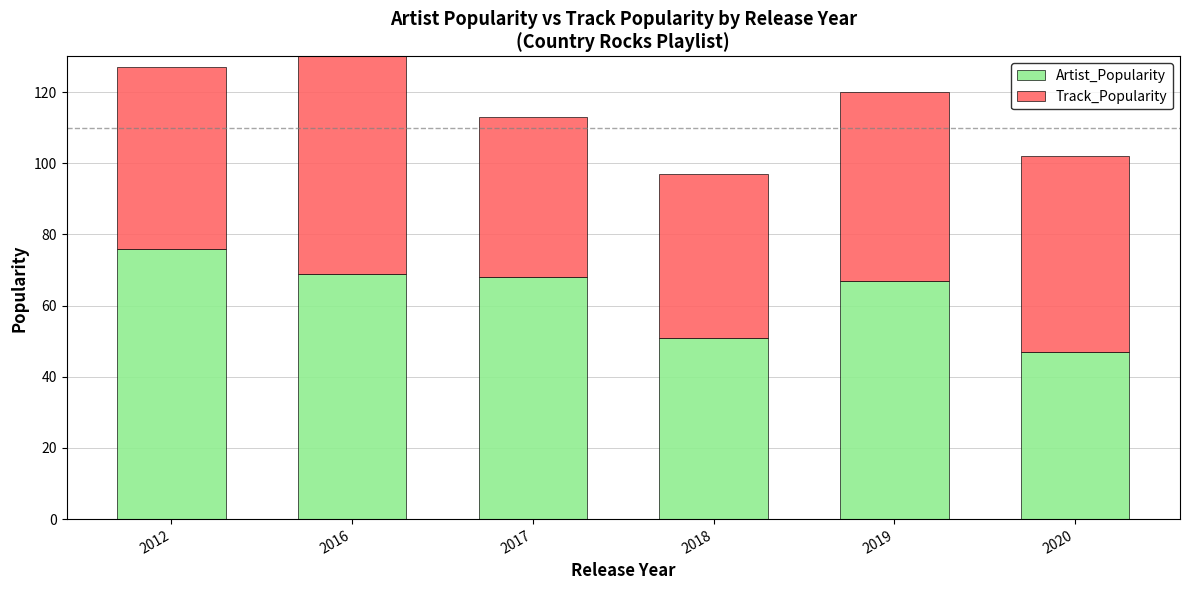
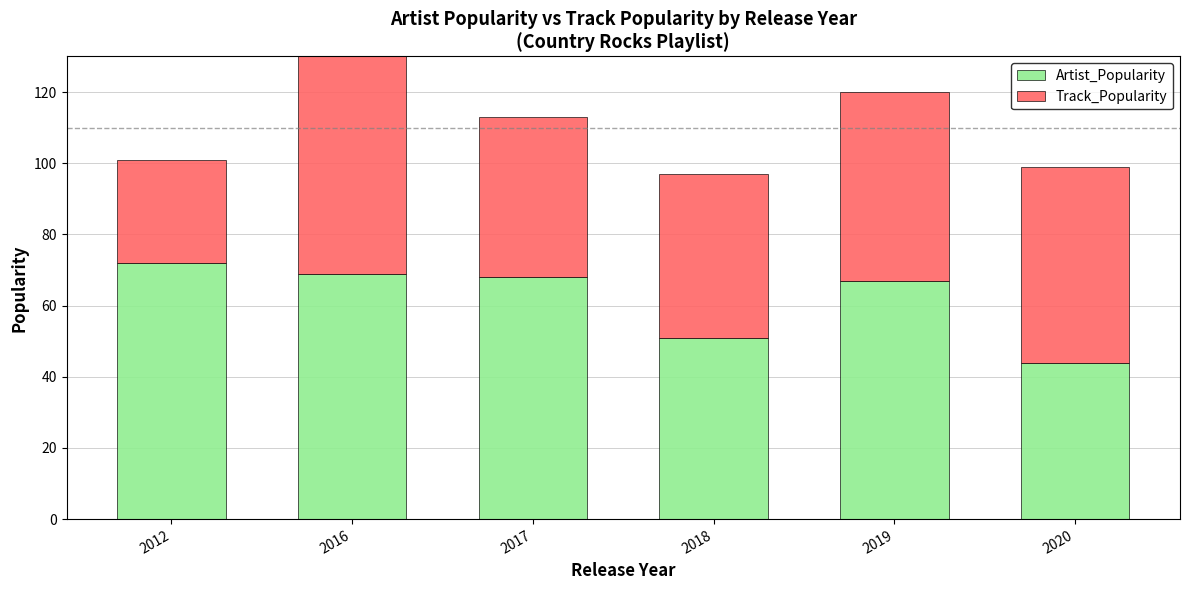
Artist_Popularity, 2012: 76 -> 72
Track_Popularity, 2012: 51 -> 29
Artist_Popularity, 2020: 47 -> 44
